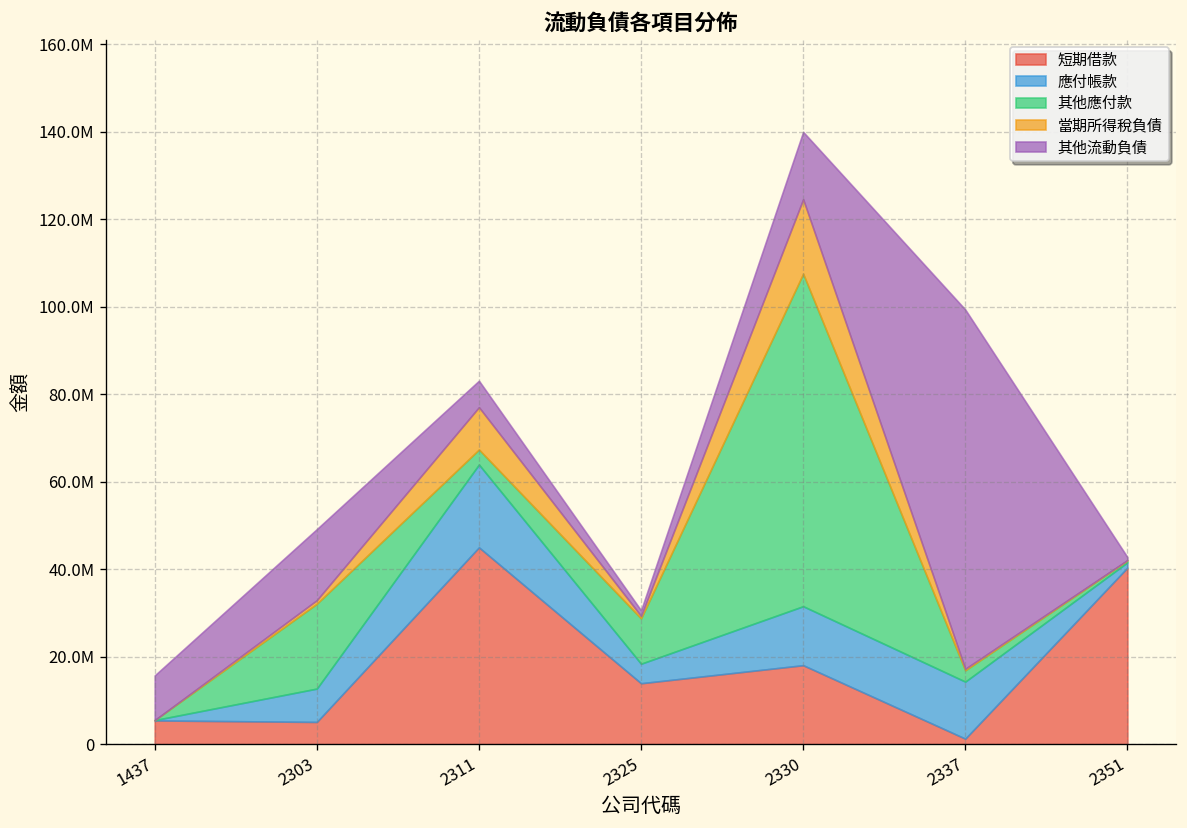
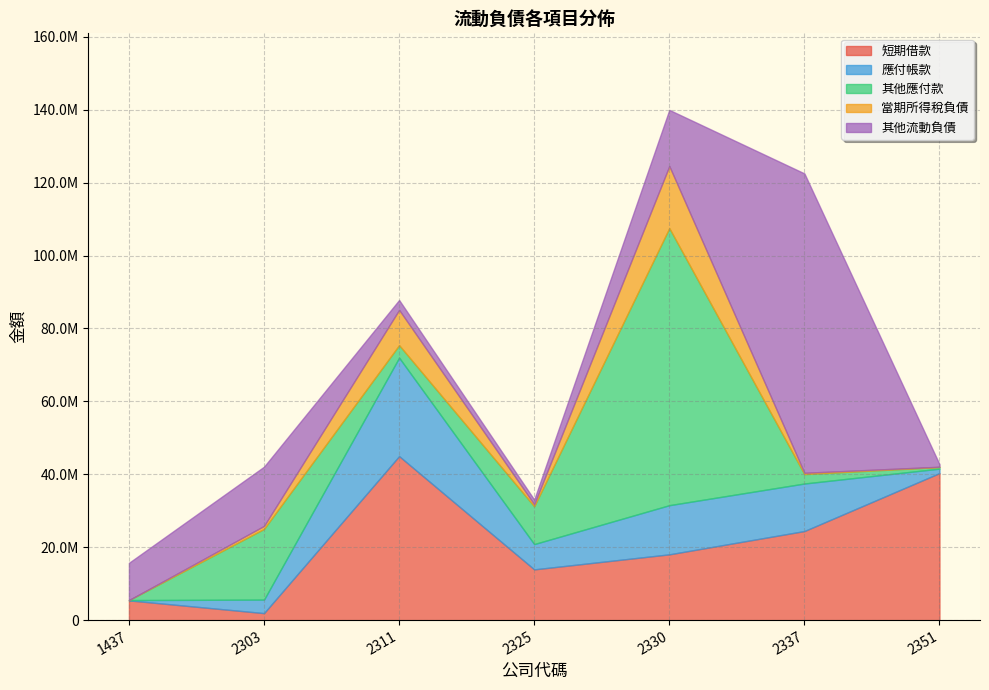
短期借款, 2303: 5000000 -> 2000000
應付帳款, 2303: 8000000 -> 4000000
應付帳款, 2311: 19000000 -> 27000000
其他流動負債, 2311: 6000000 -> 3000000
應付帳款, 2325: 4000000 -> 7000000
短期借款, 2337: 1000000 -> 24000000
